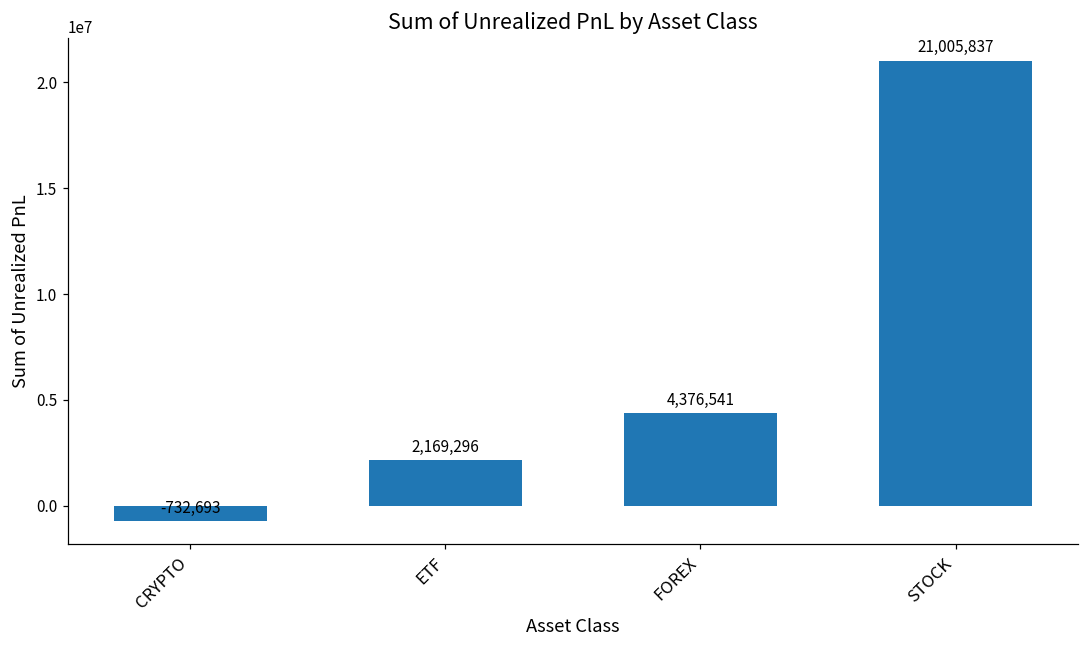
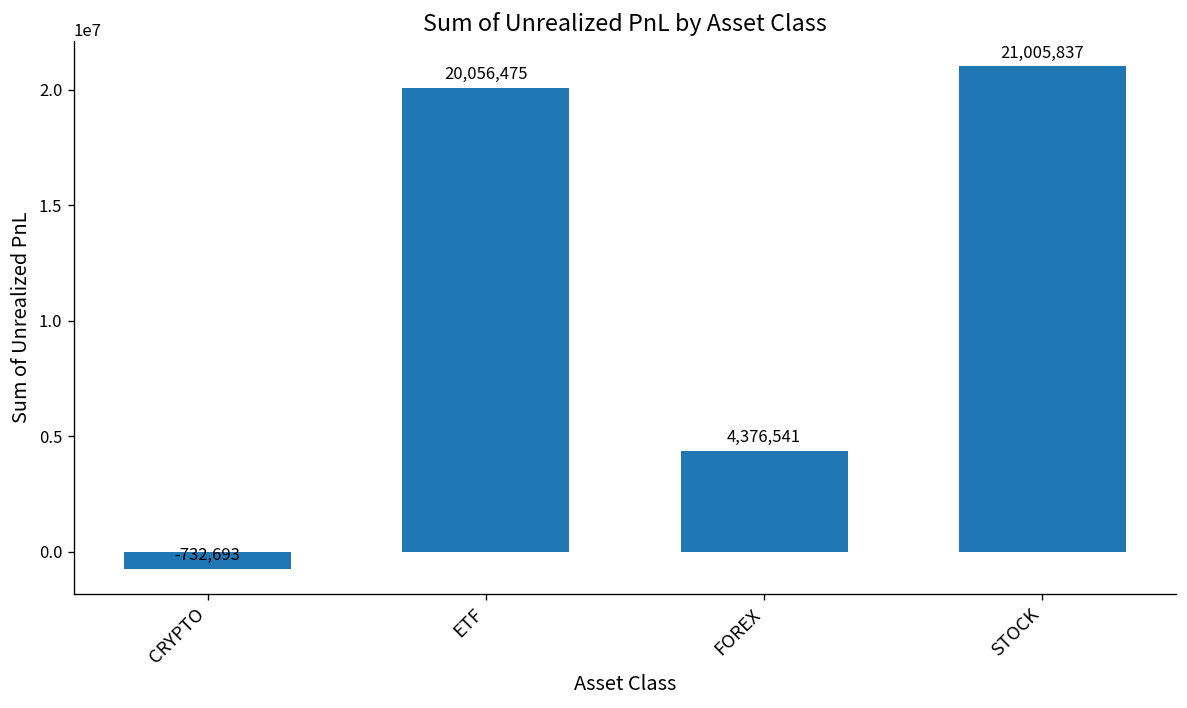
ETF: 2,169,296 -> 20,056,475
